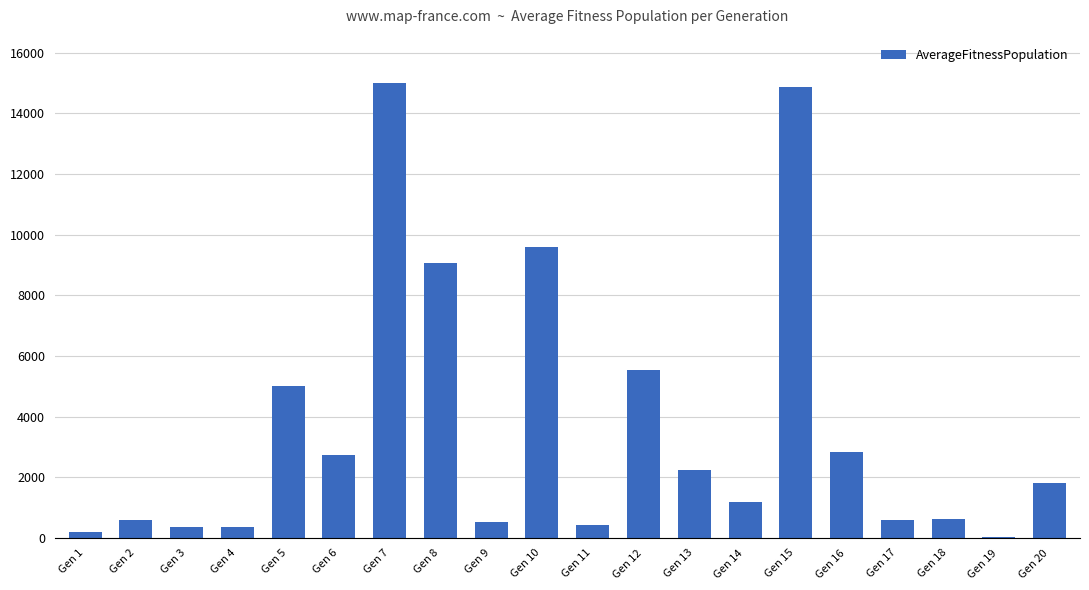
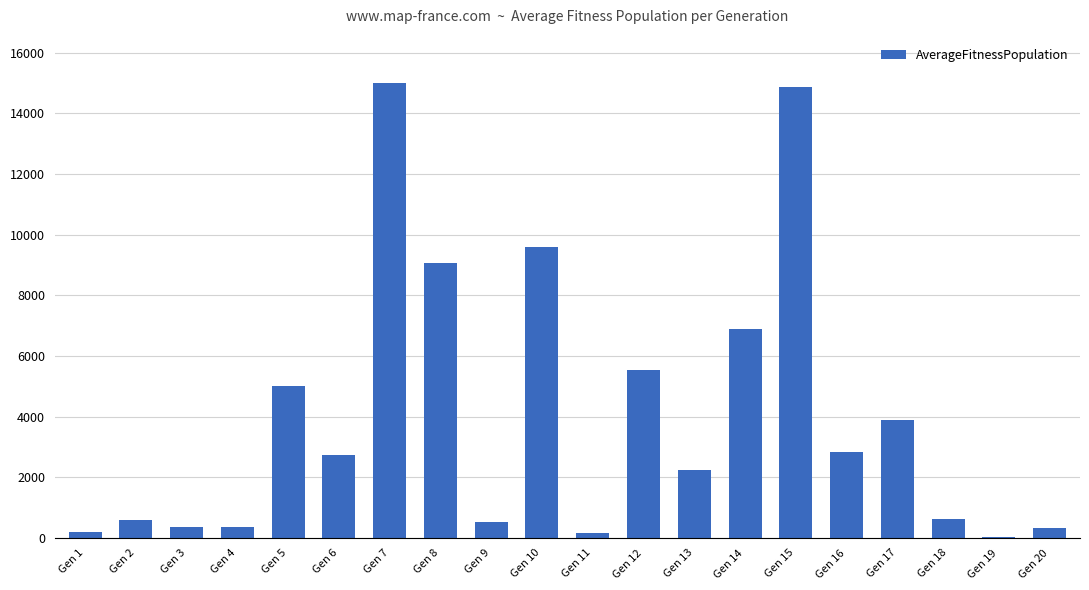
Gen 11: 400 -> 100
Gen 14: 1200 -> 6900
Gen 17: 600 -> 3900
Gen 20: 1800 -> 300
